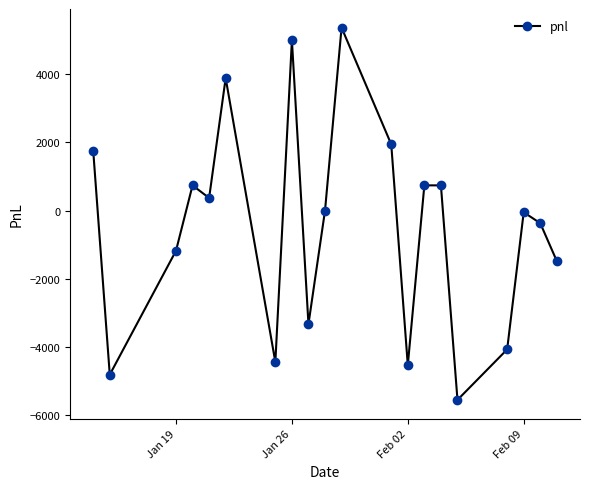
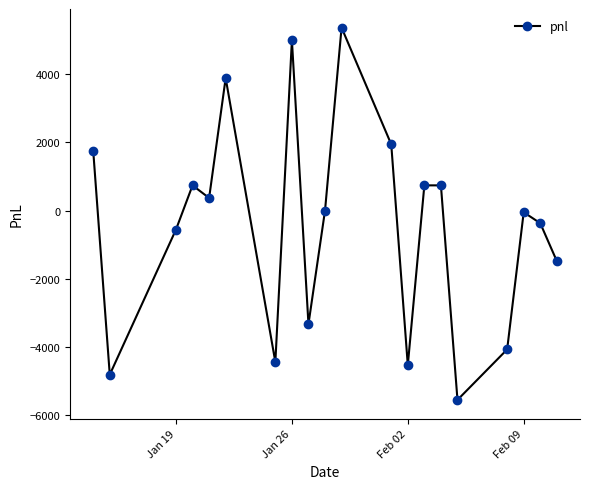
Jan 19: -1200 -> -600
